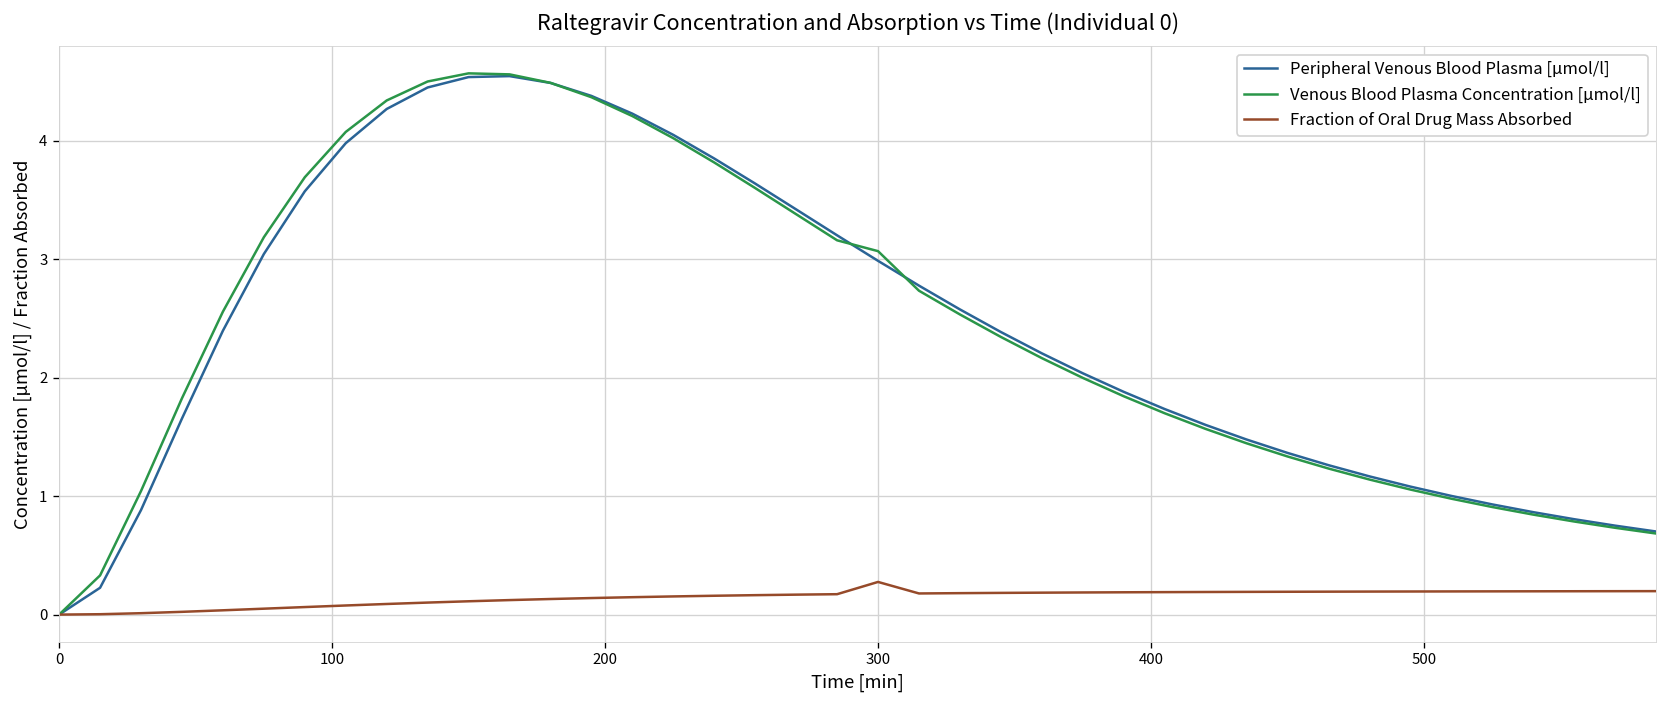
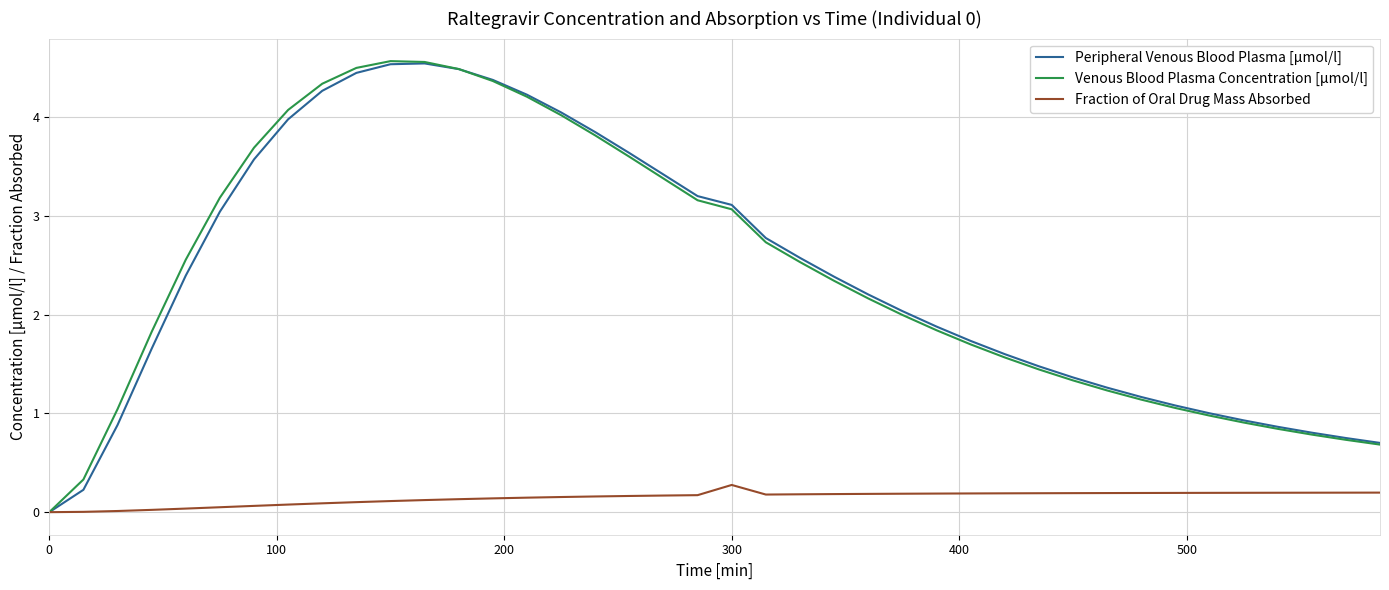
Peripheral Venous Blood Plasma [µmol/l], 300: 3.0 -> 3.1
